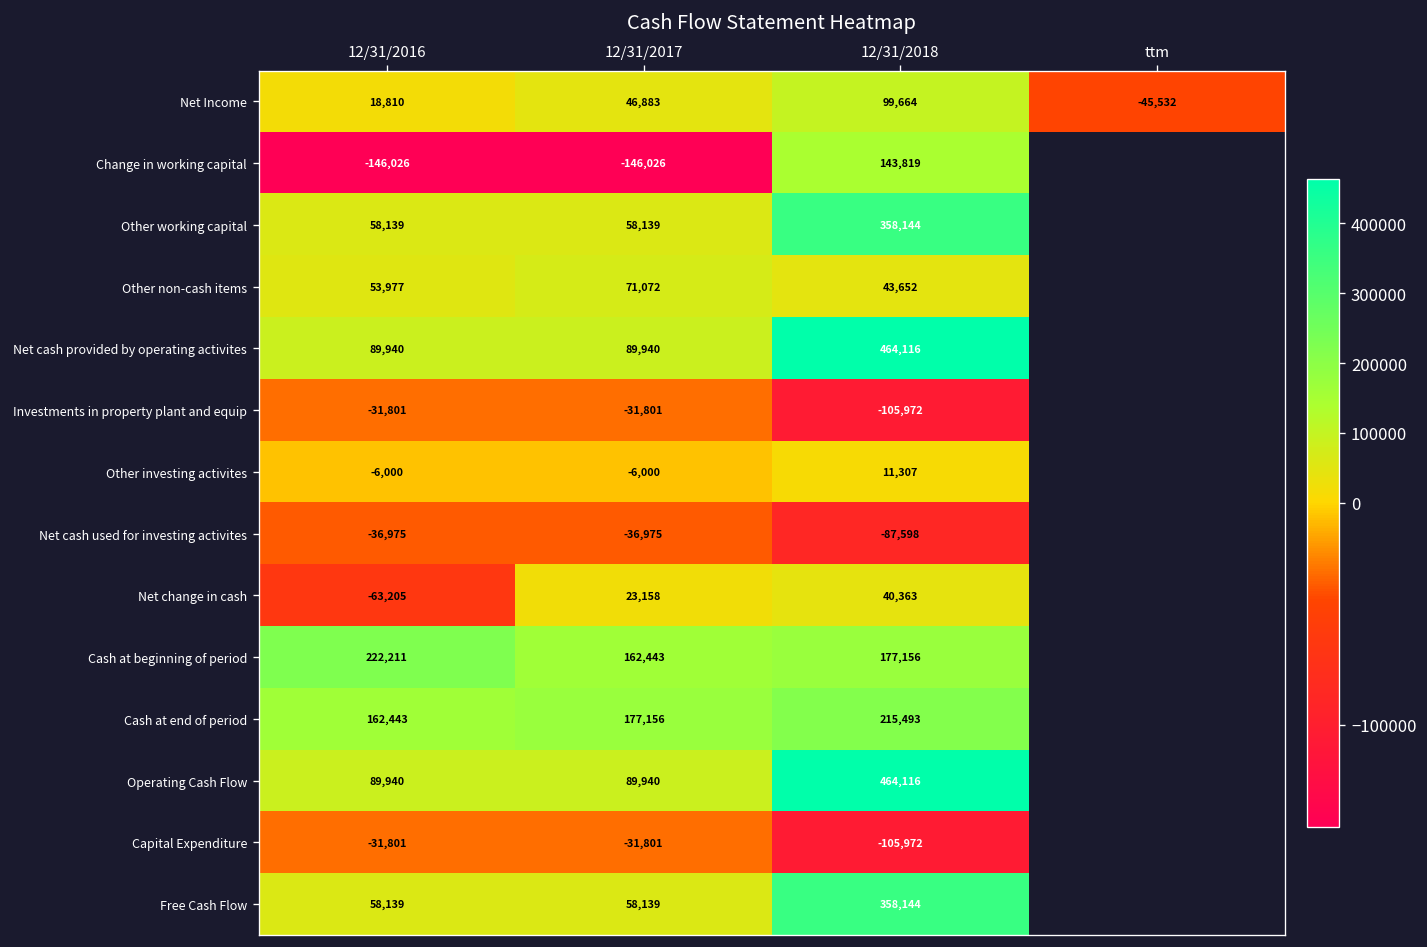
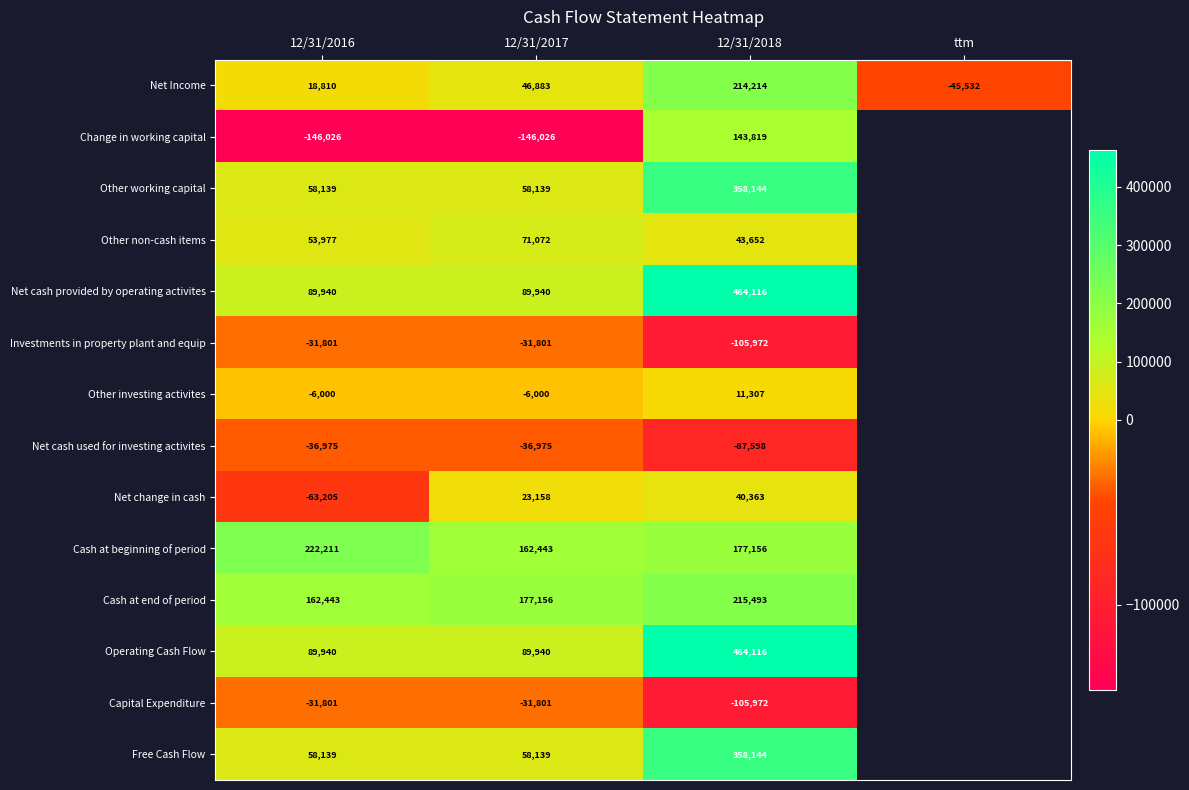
Net Income, 12/31/2018: 99,664 -> 214,214
